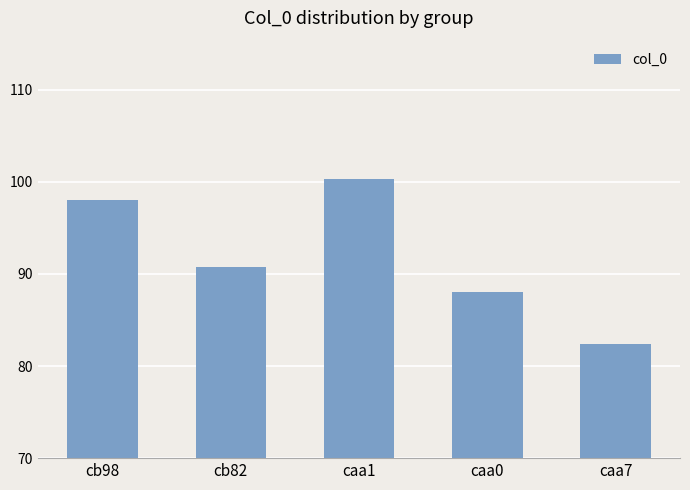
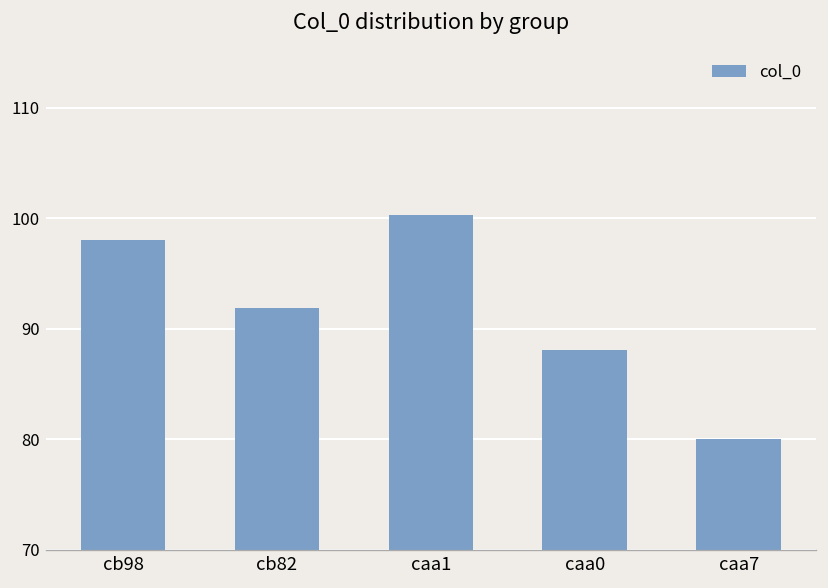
cb82: 91 -> 92
caa7: 82 -> 80
